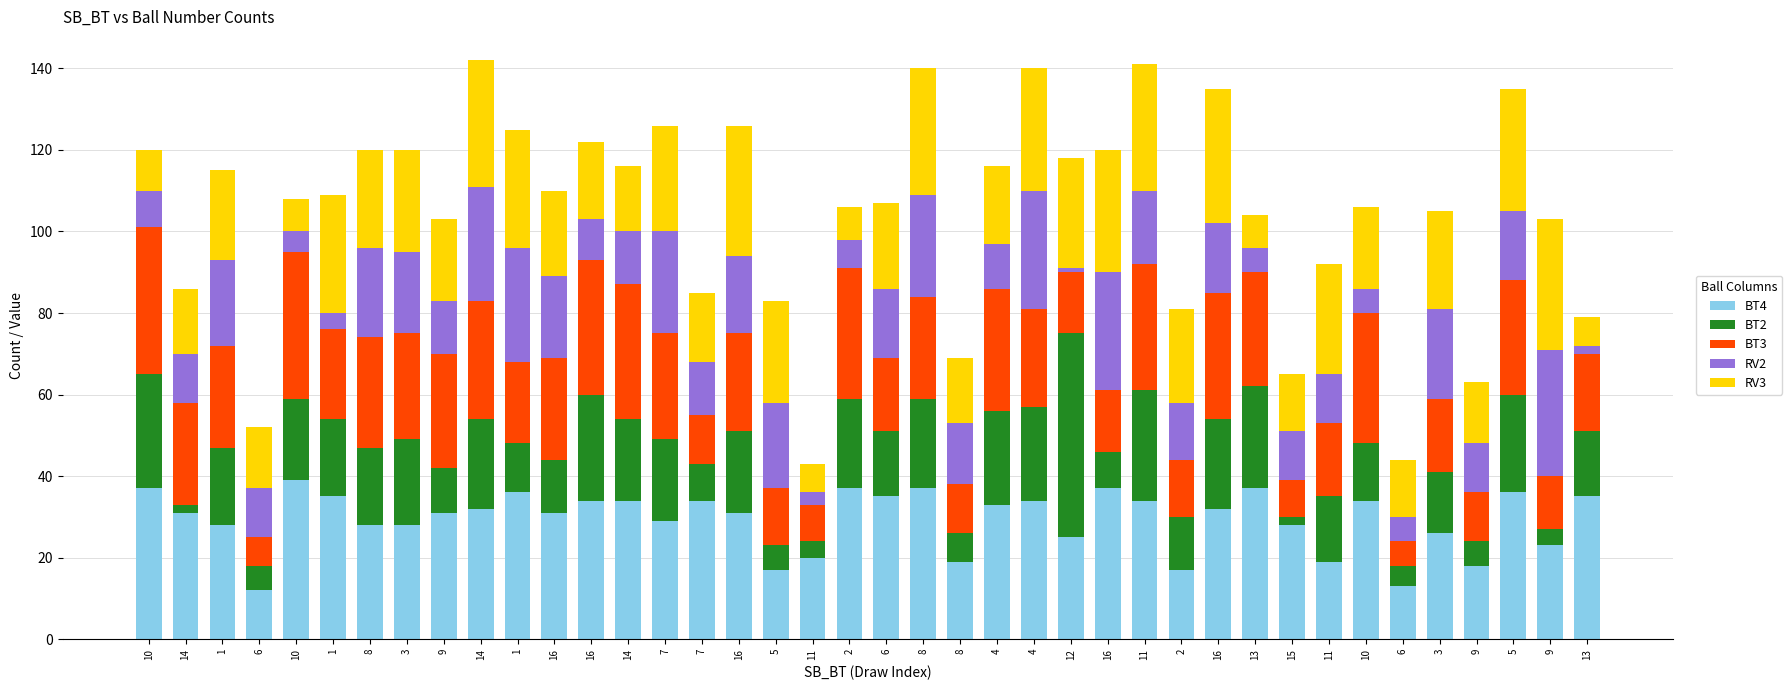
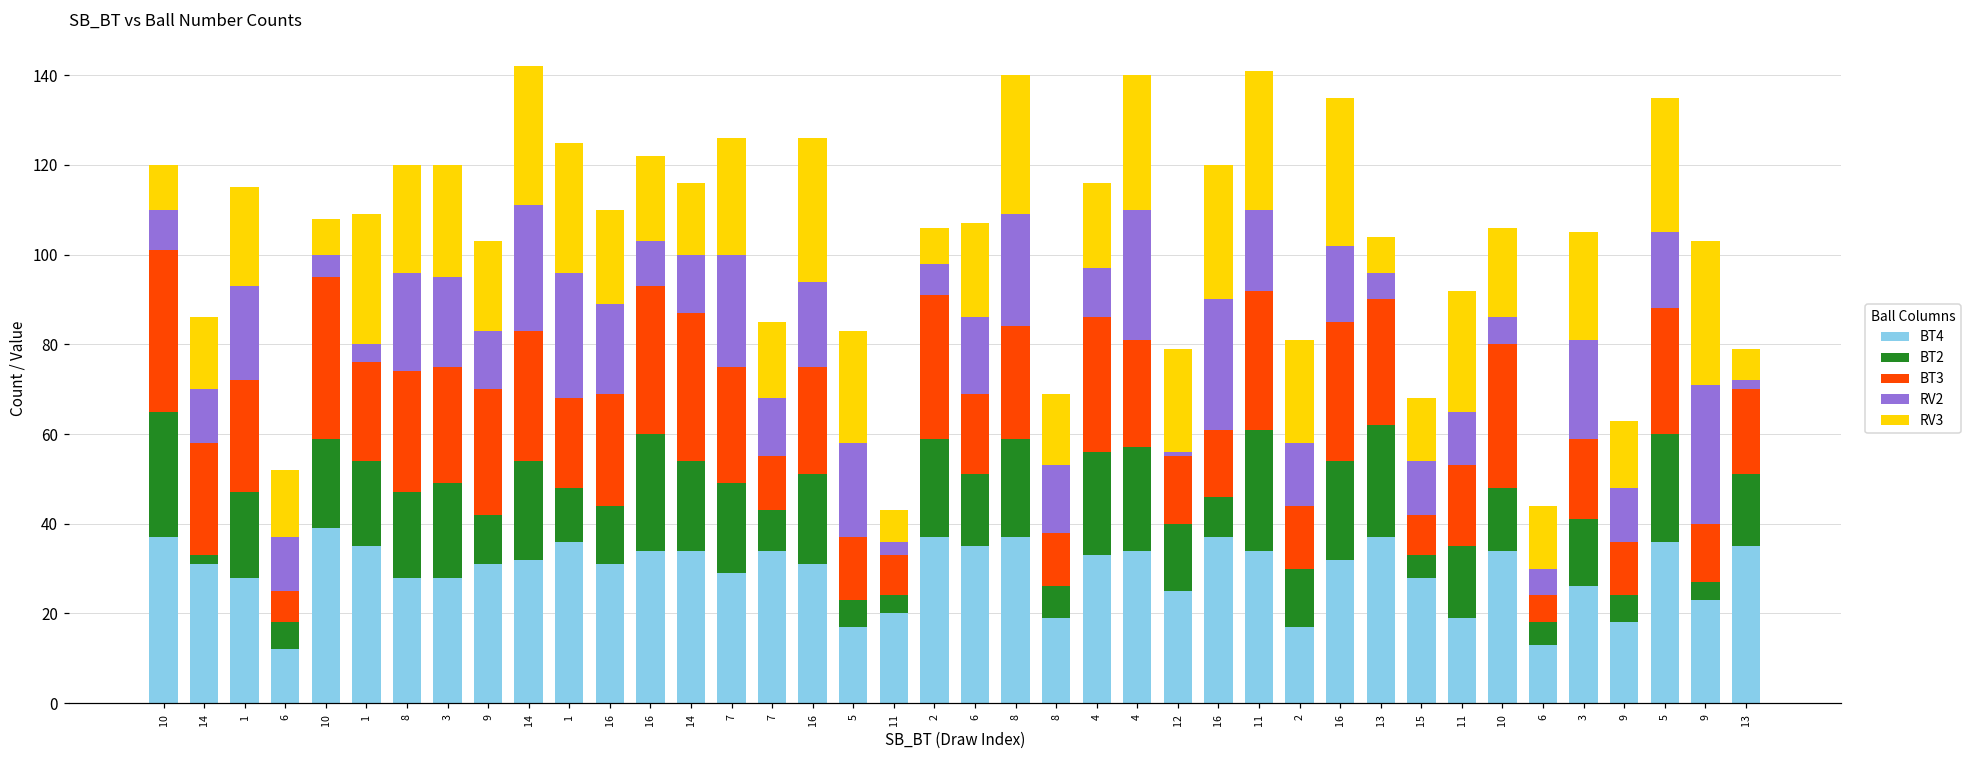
BT2, 12: 50 -> 15
RV3, 12: 27 -> 23
BT2, 15: 2 -> 5
